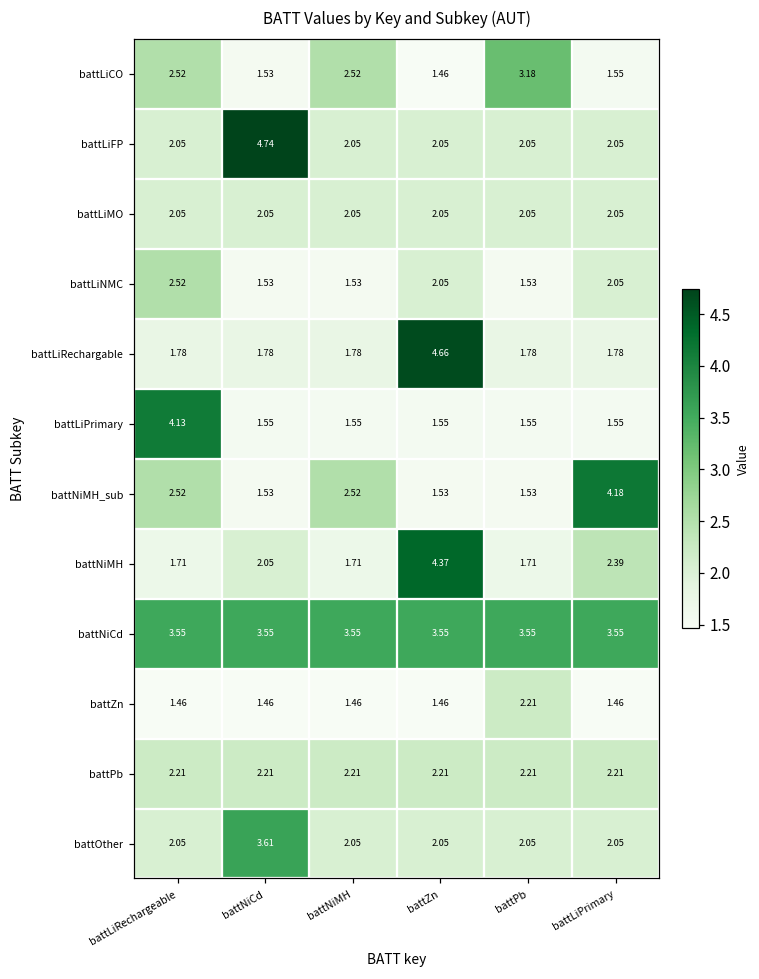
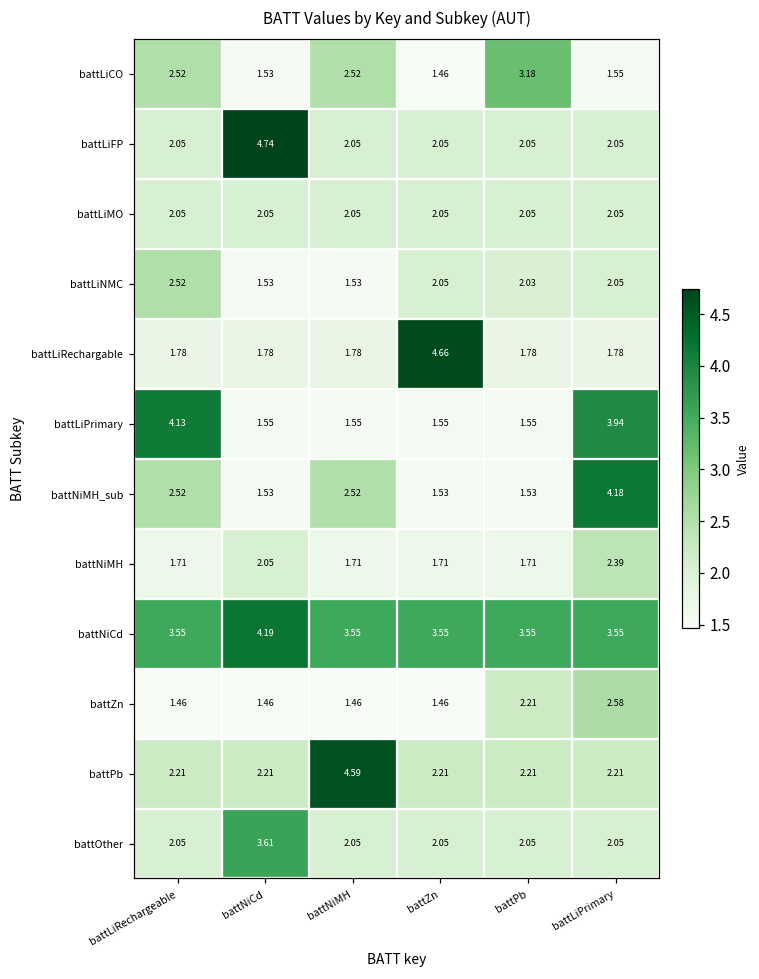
battLiNMC, battPb: 1.53 -> 2.03
battLiPrimary, battLiPrimary: 1.55 -> 3.94
battNiMH, battZn: 4.37 -> 1.71
battNiCd, battNiCd: 3.55 -> 4.19
battZn, battLiPrimary: 1.46 -> 2.58
battPb, battNiMH: 2.21 -> 4.59
